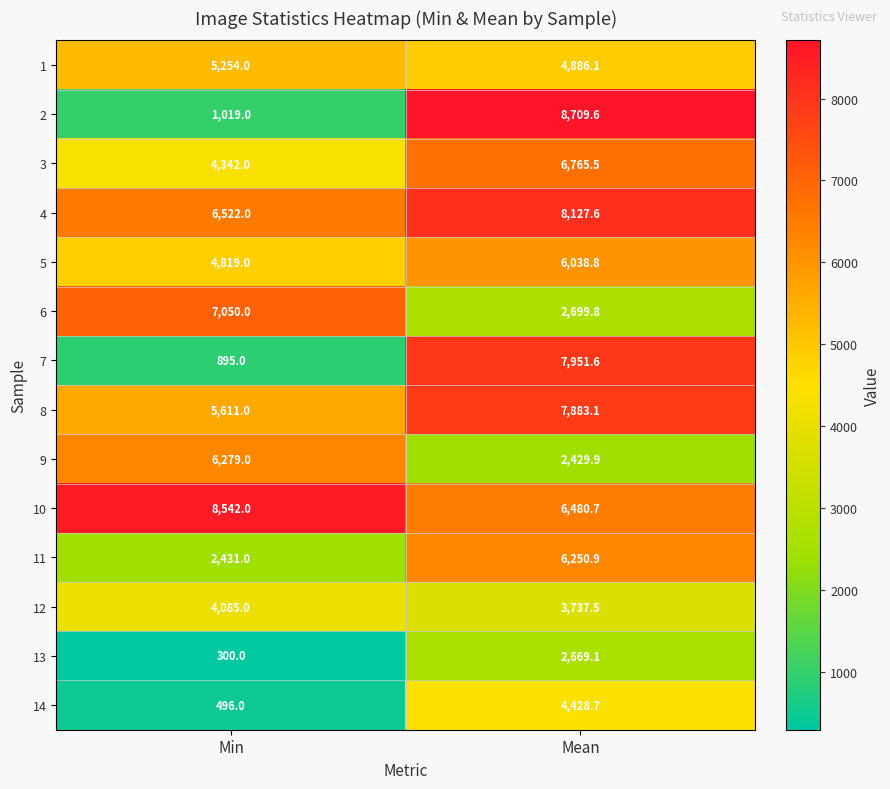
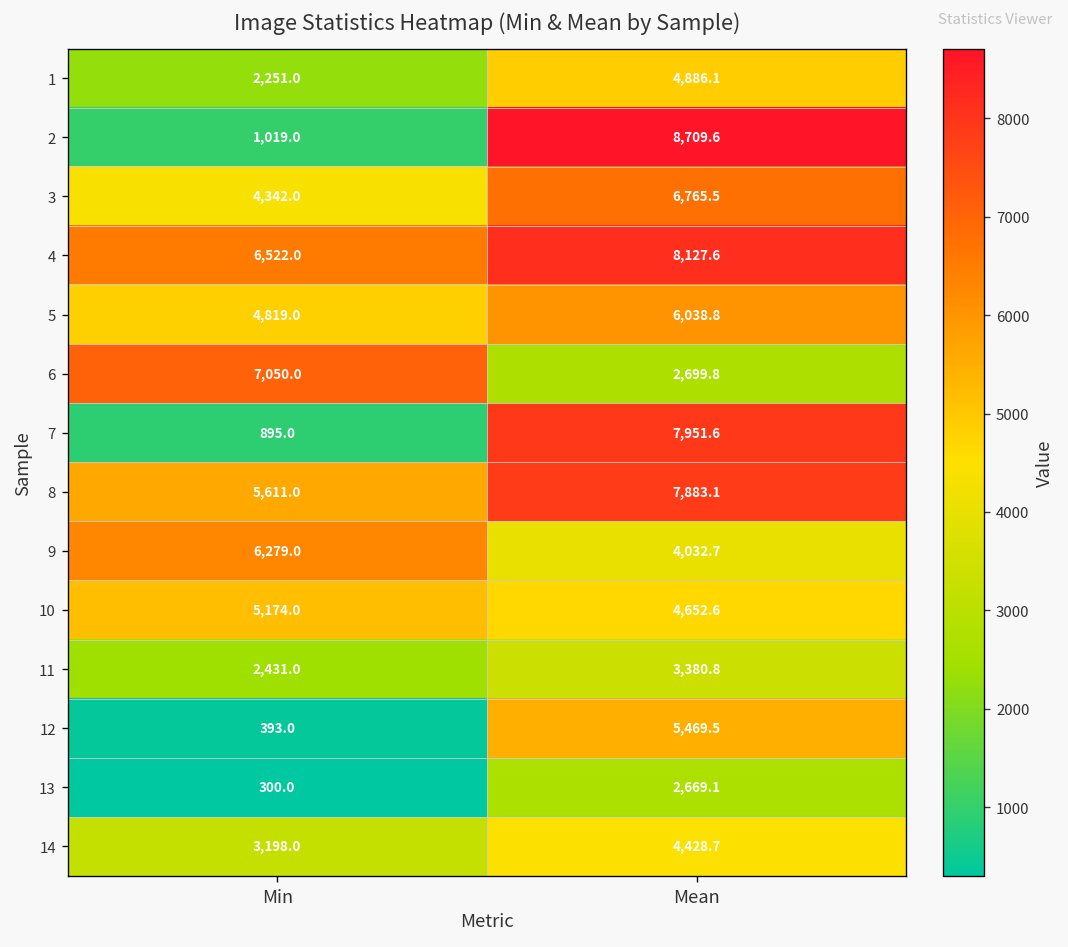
1, Min: 5,254.0 -> 2,251.0
9, Mean: 2,429.9 -> 4,032.7
10, Min: 8,542.0 -> 5,174.0
10, Mean: 6,480.7 -> 4,652.6
11, Mean: 6,250.9 -> 3,380.8
12, Min: 4,085.0 -> 393.0
12, Mean: 3,737.5 -> 5,469.5
14, Min: 496.0 -> 3,198.0
